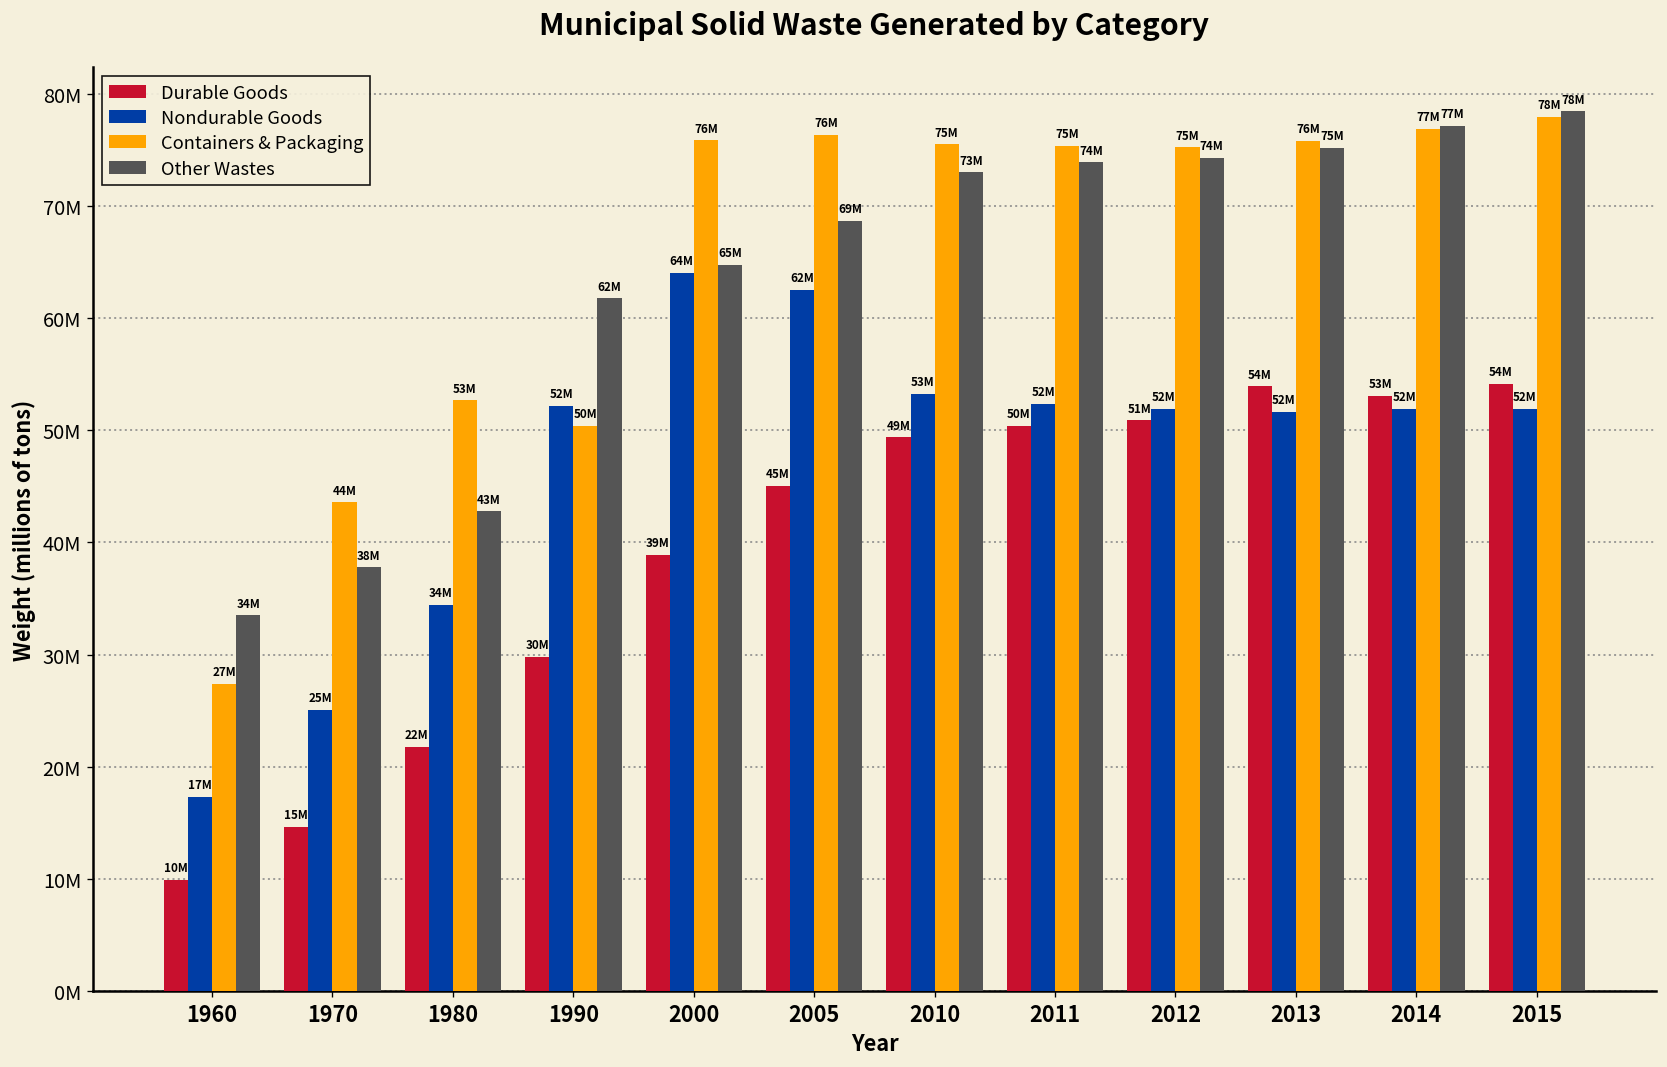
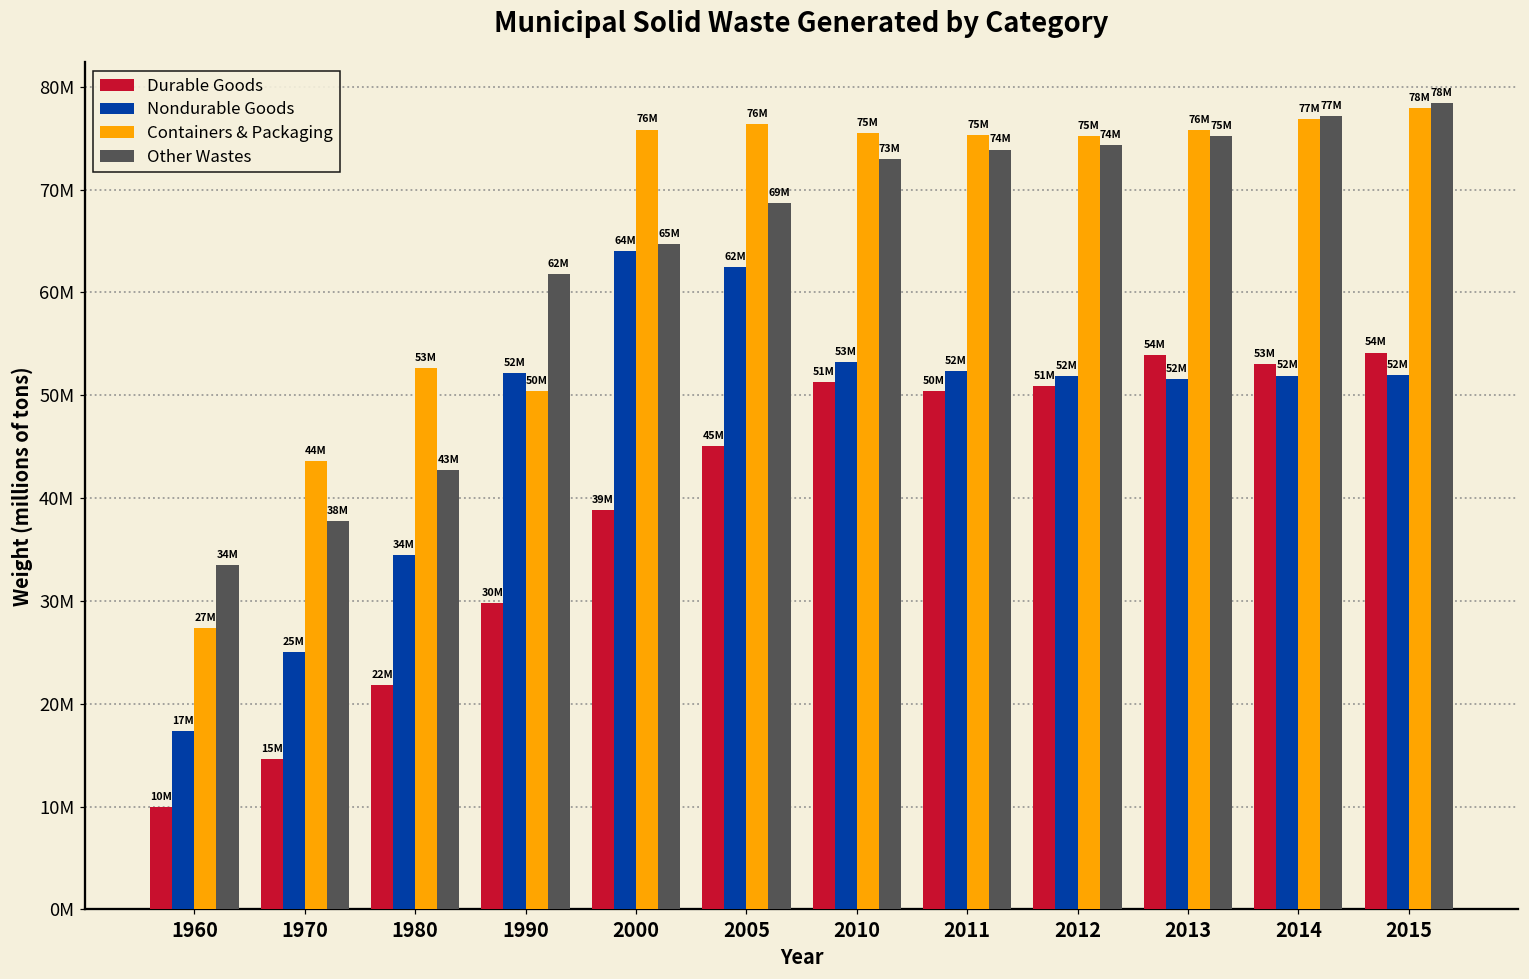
Durable Goods, 2010: 49M -> 51M
